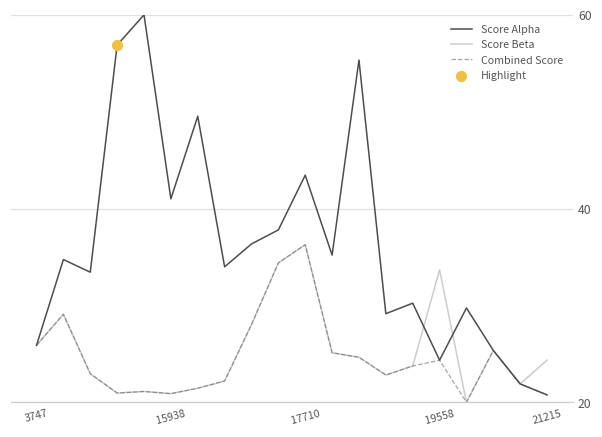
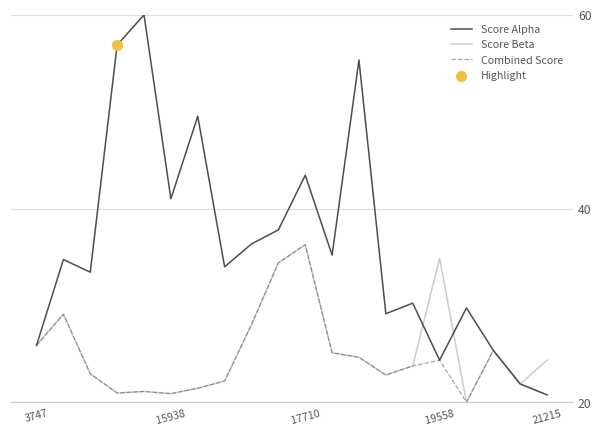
Score Beta, 19558: 34 -> 35
